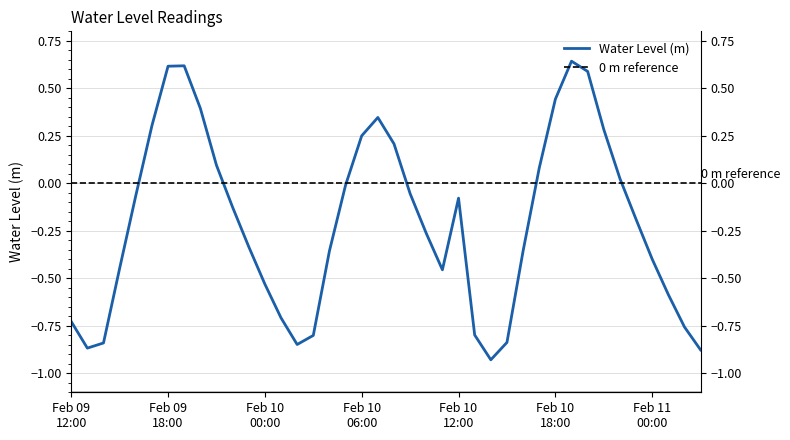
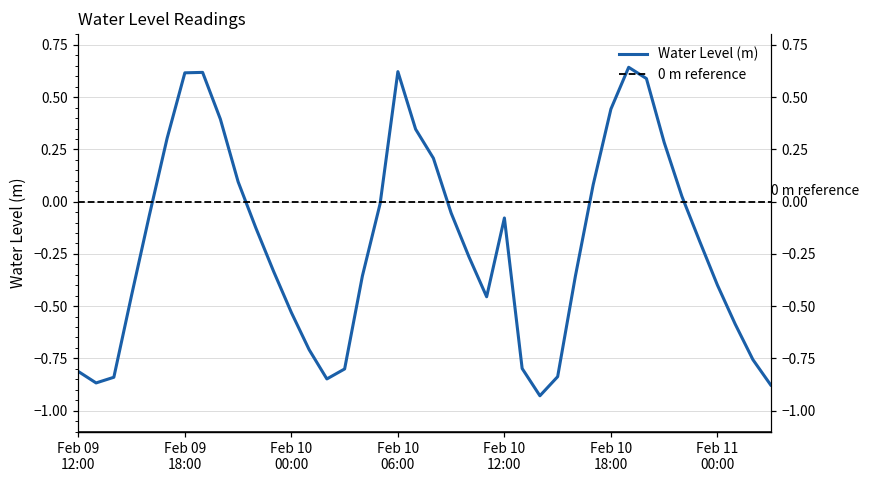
Feb 09 12:00: -0.73 -> -0.81
Feb 10 06:00: 0.25 -> 0.62
